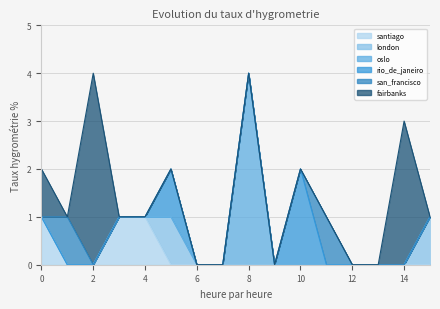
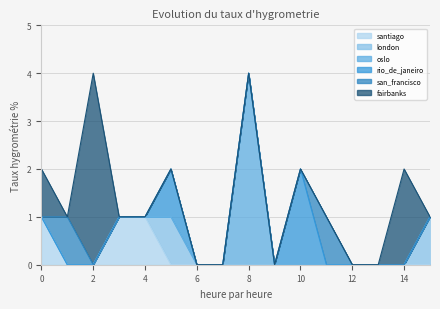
fairbanks, 14: 3 -> 2
